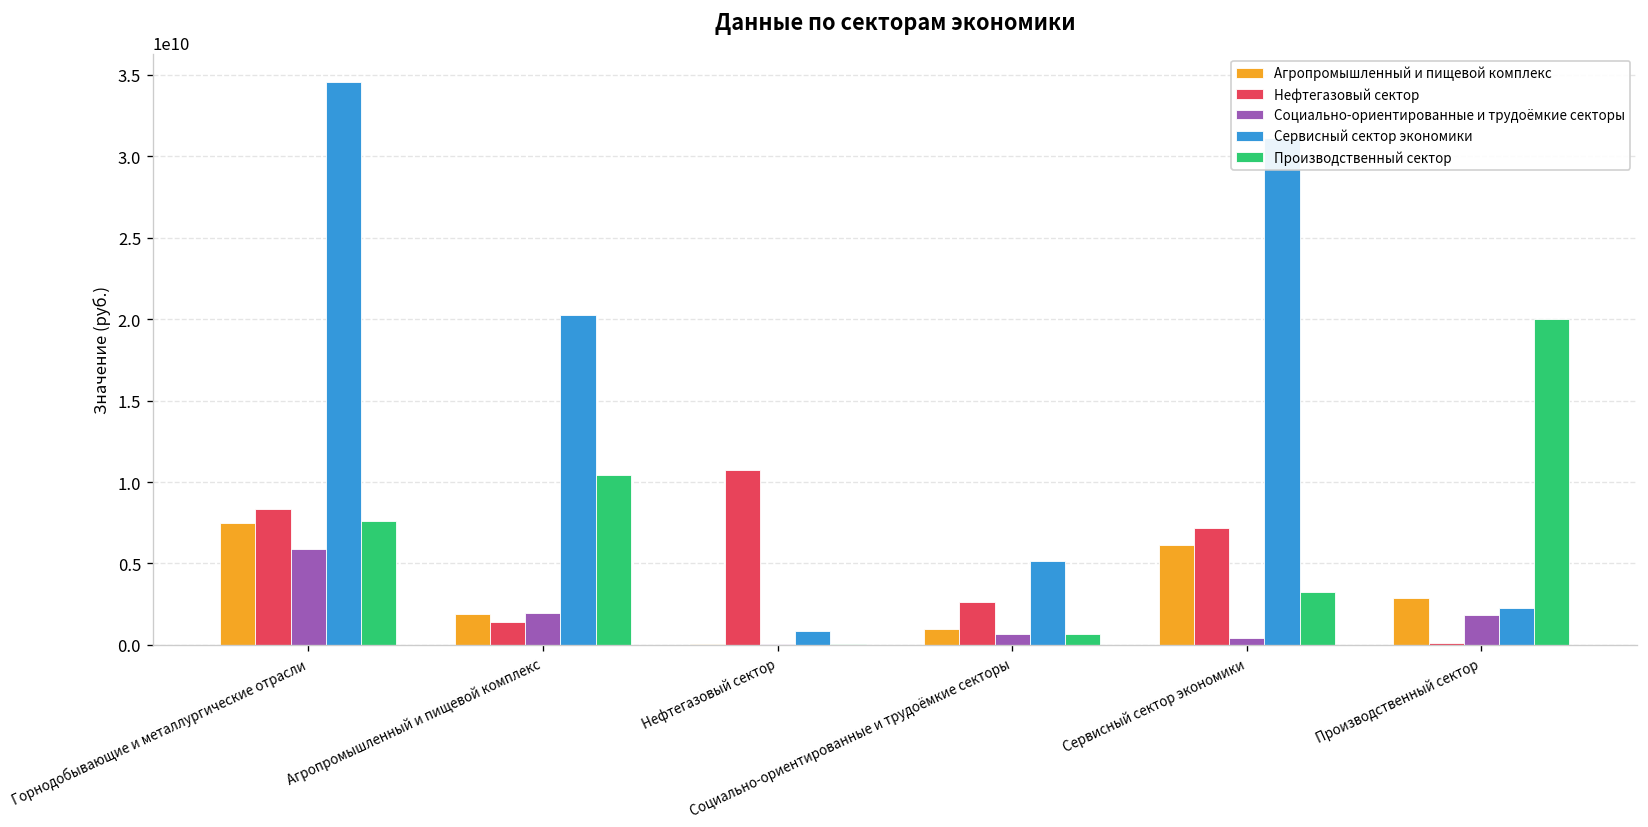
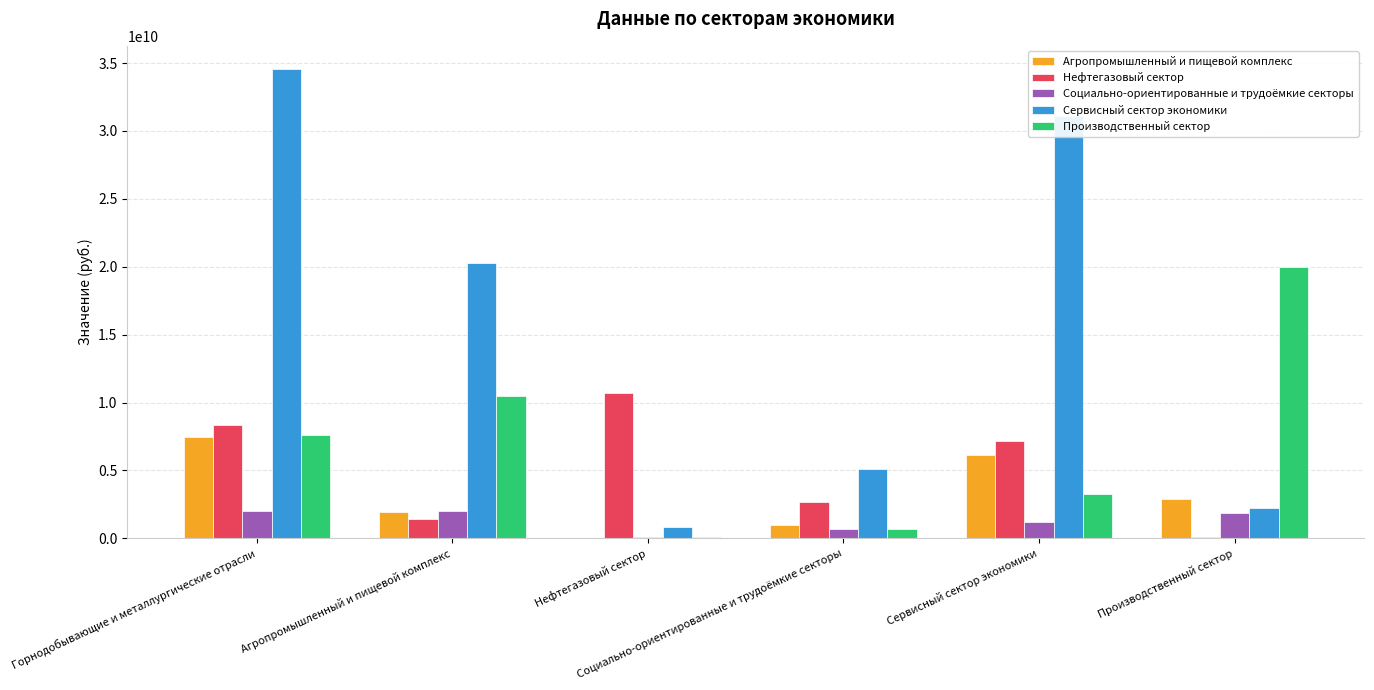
Социально-ориентированные и трудоёмкие секторы, Горнодобывающие и металлургические отрасли: 5900000000 -> 2000000000
Социально-ориентированные и трудоёмкие секторы, Сервисный сектор экономики: 500000000 -> 1200000000
